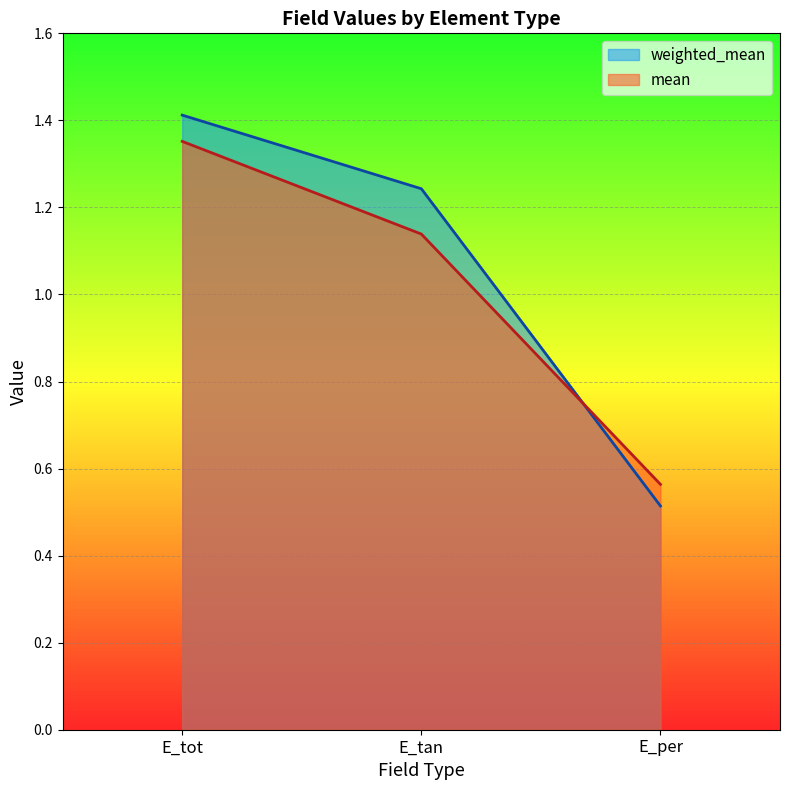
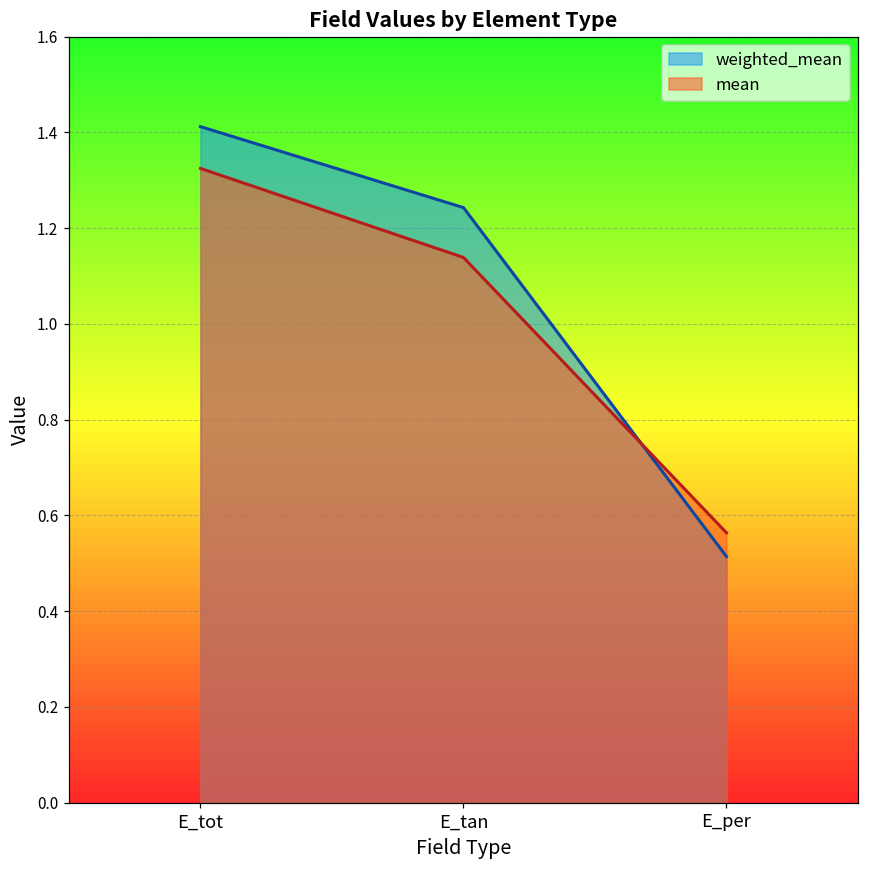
mean, E_tot: 1.35 -> 1.32
